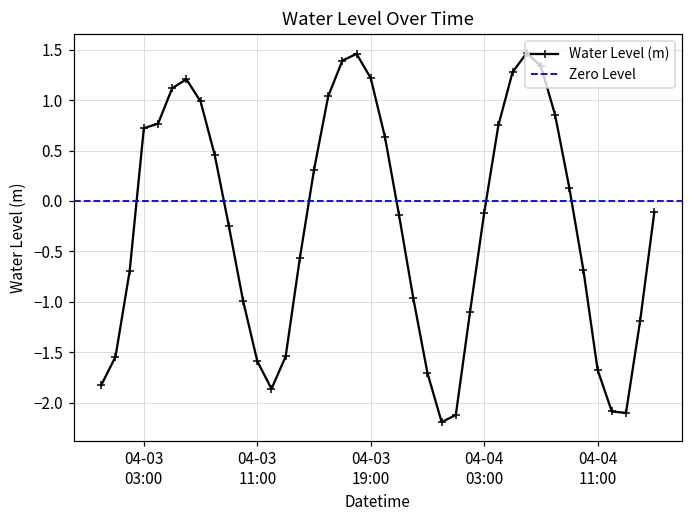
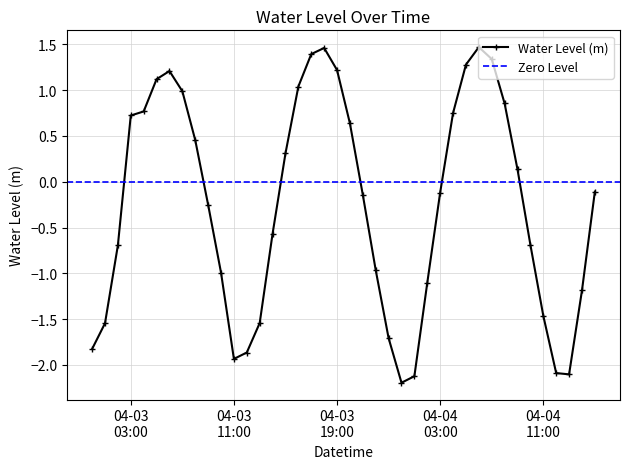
04-03 11:00: -1.6 -> -1.9
04-04 11:00: -1.7 -> -1.5
